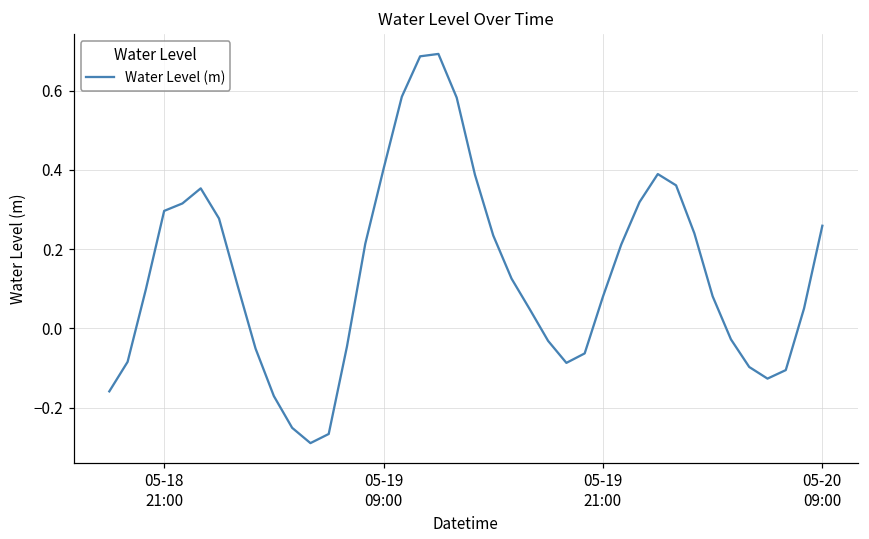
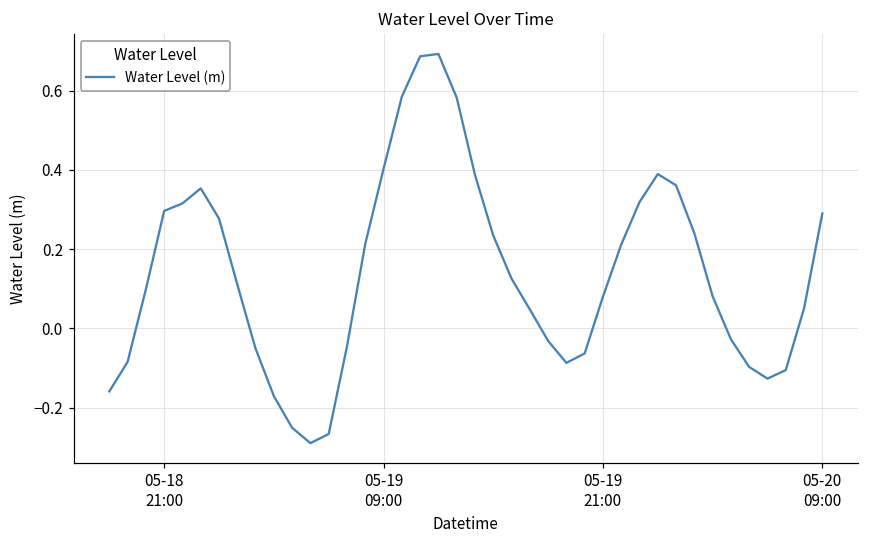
05-20 09:00: 0.26 -> 0.29
